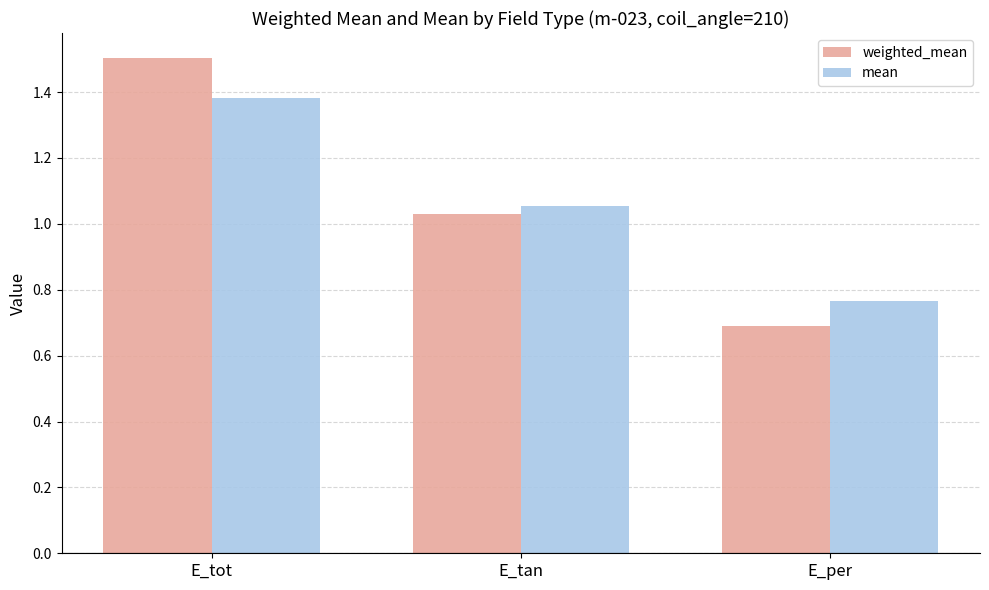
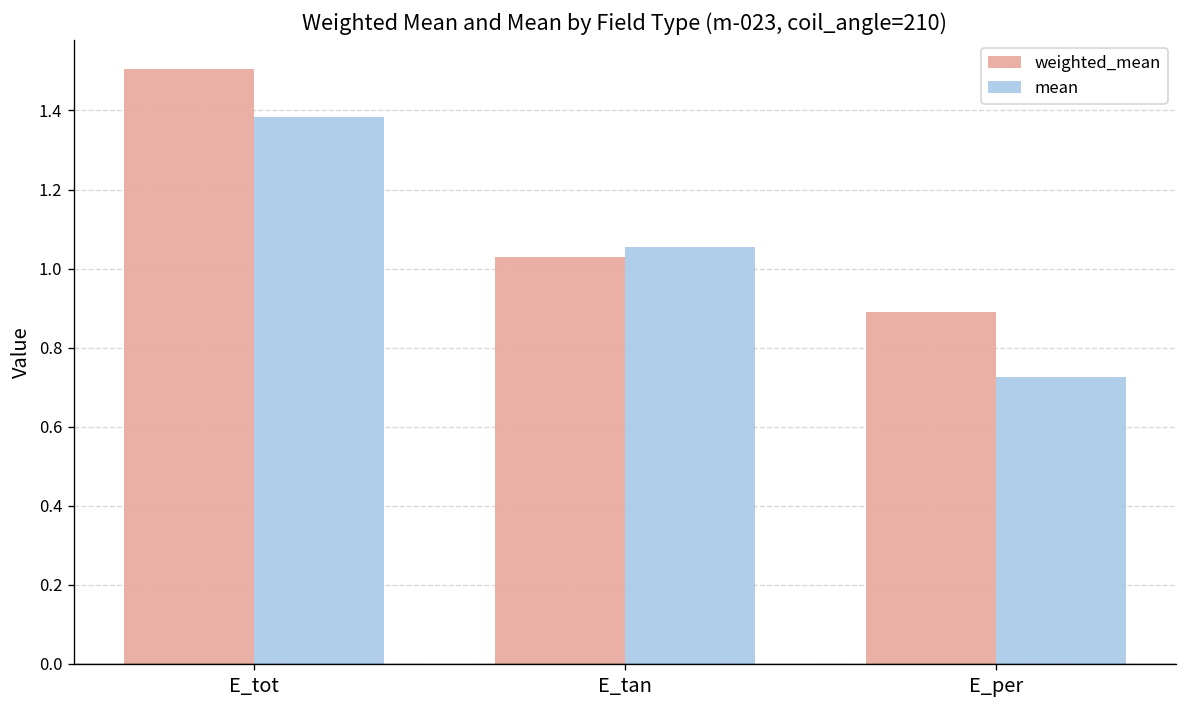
weighted_mean, E_per: 0.69 -> 0.89
mean, E_per: 0.77 -> 0.72
